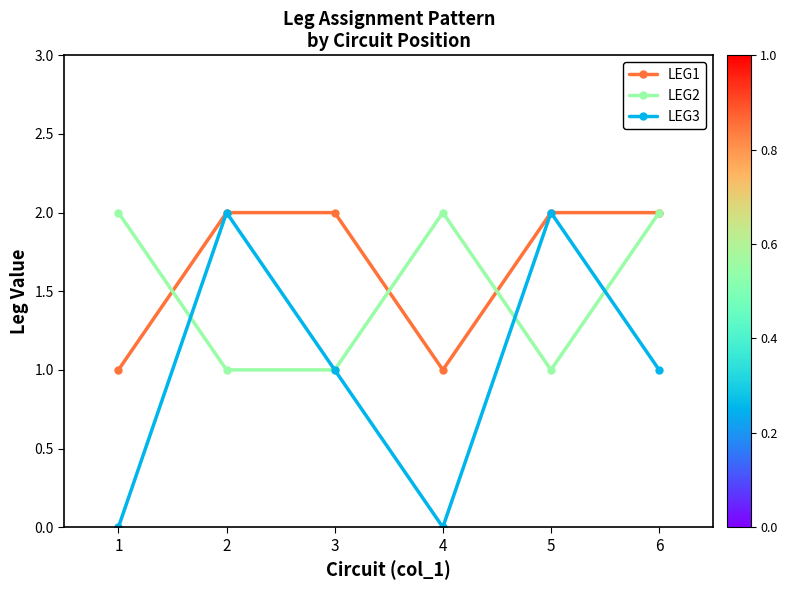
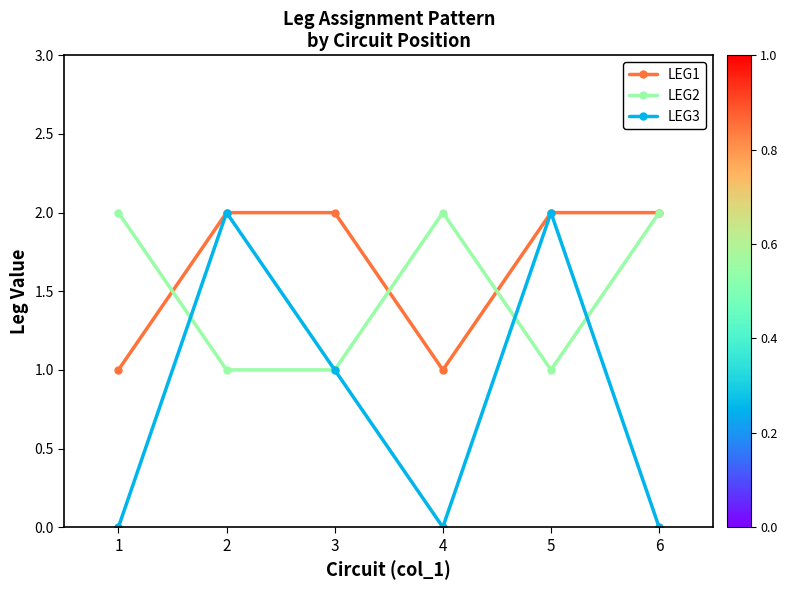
LEG3, 6: 1 -> 0
